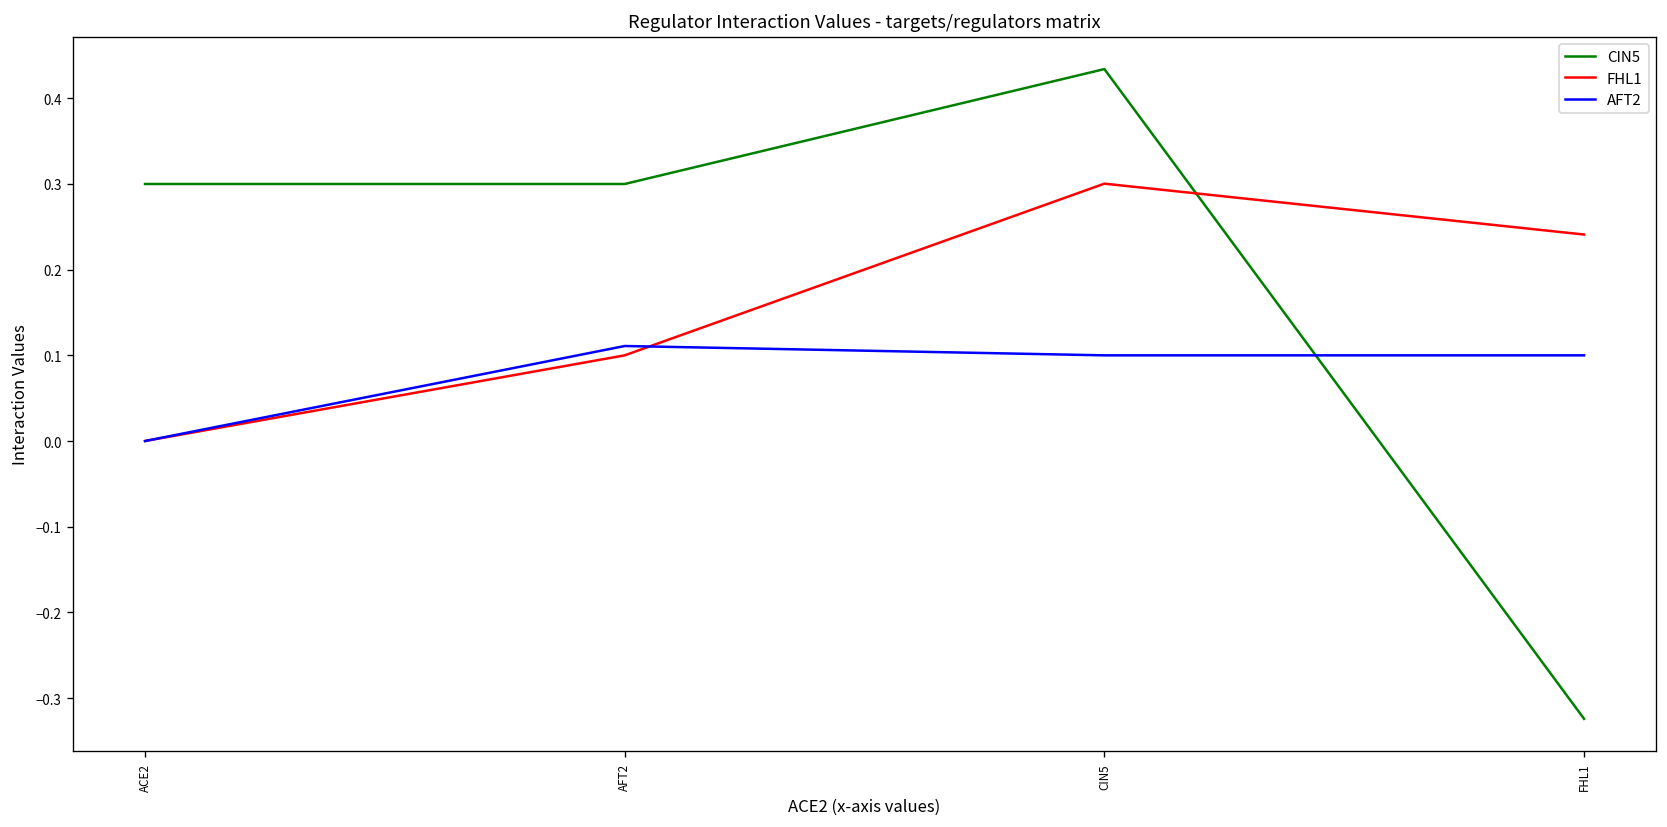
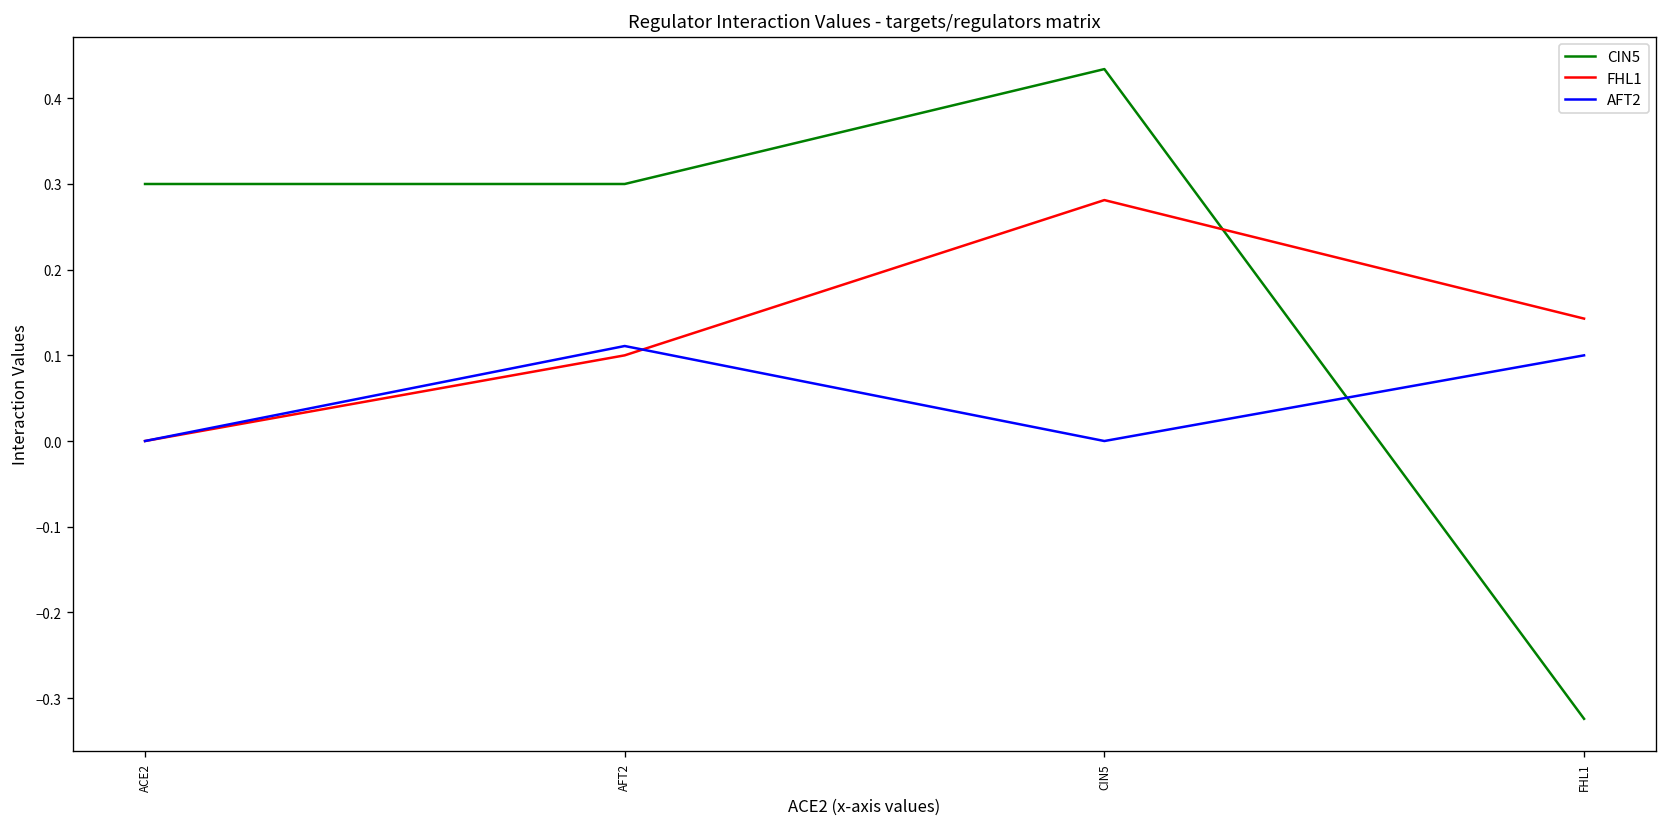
FHL1, CIN5: 0.30 -> 0.28
AFT2, CIN5: 0.1 -> 0.0
FHL1, FHL1: 0.24 -> 0.14
